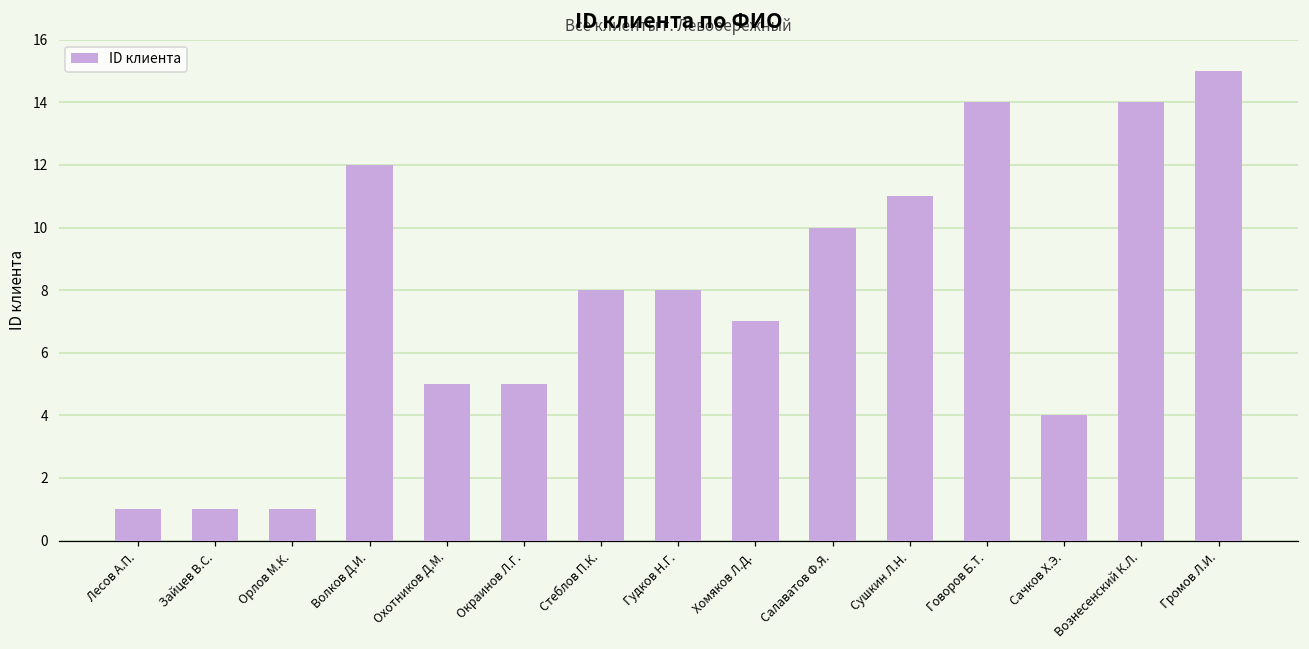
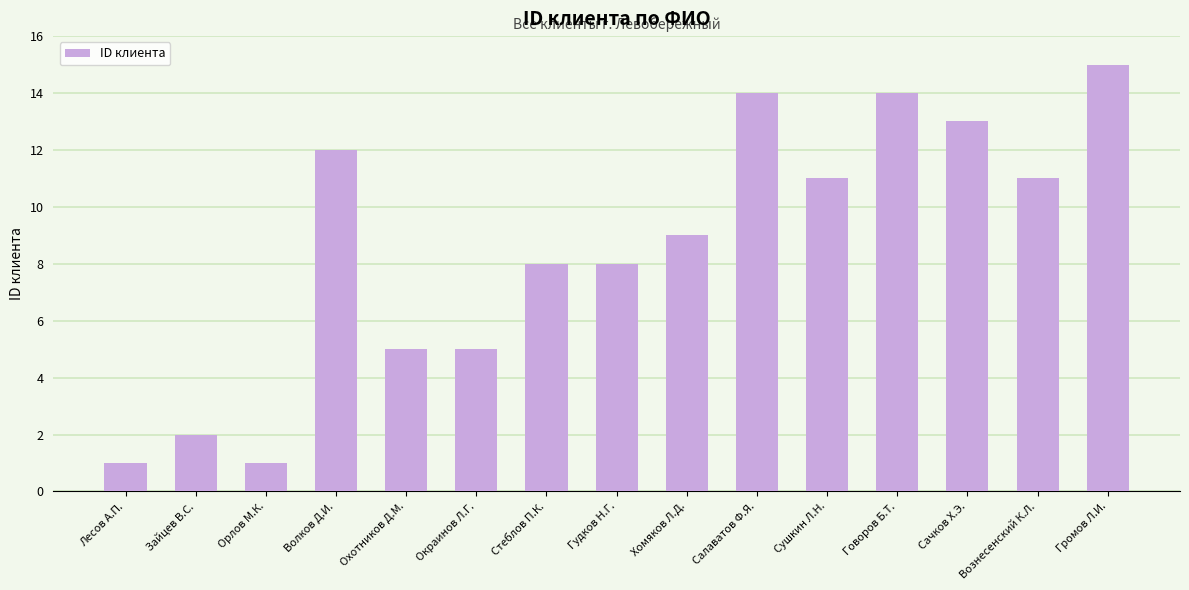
Зайцев В.С.: 1 -> 2
Хомяков Л.Д.: 7 -> 9
Салаватов Ф.Я.: 10 -> 14
Сачков Х.Э.: 4 -> 13
Вознесенский К.Л.: 14 -> 11
